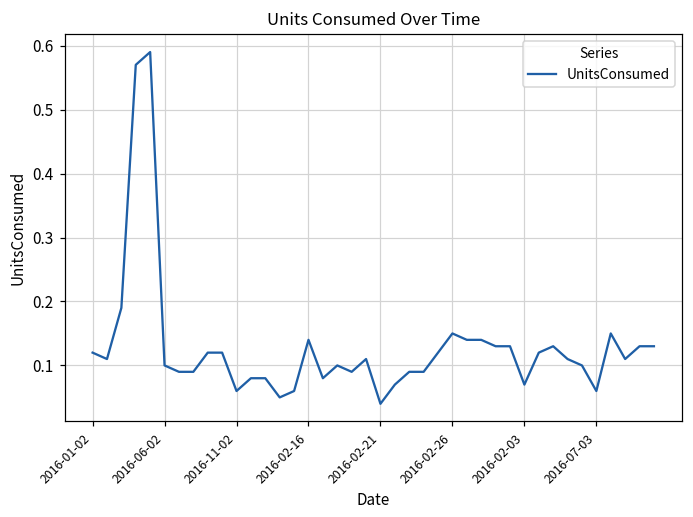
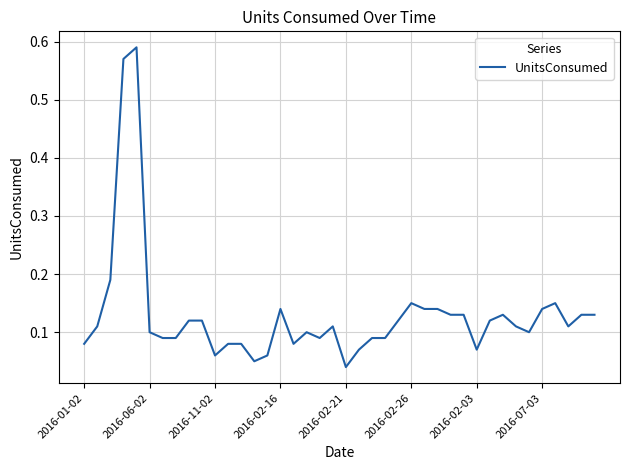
2016-01-02: 0.12 -> 0.08
2016-07-03: 0.06 -> 0.14
